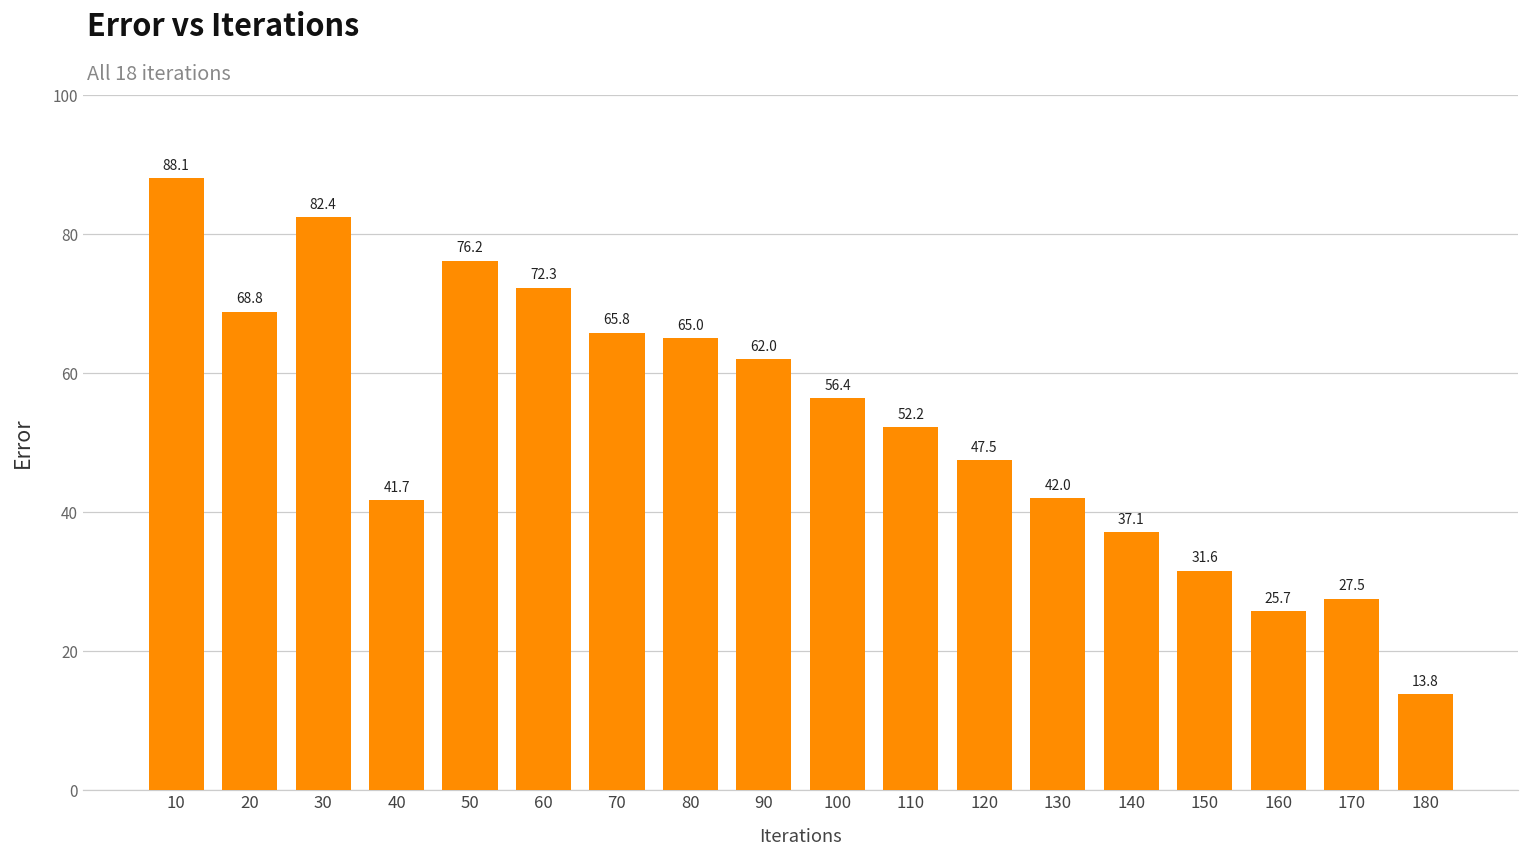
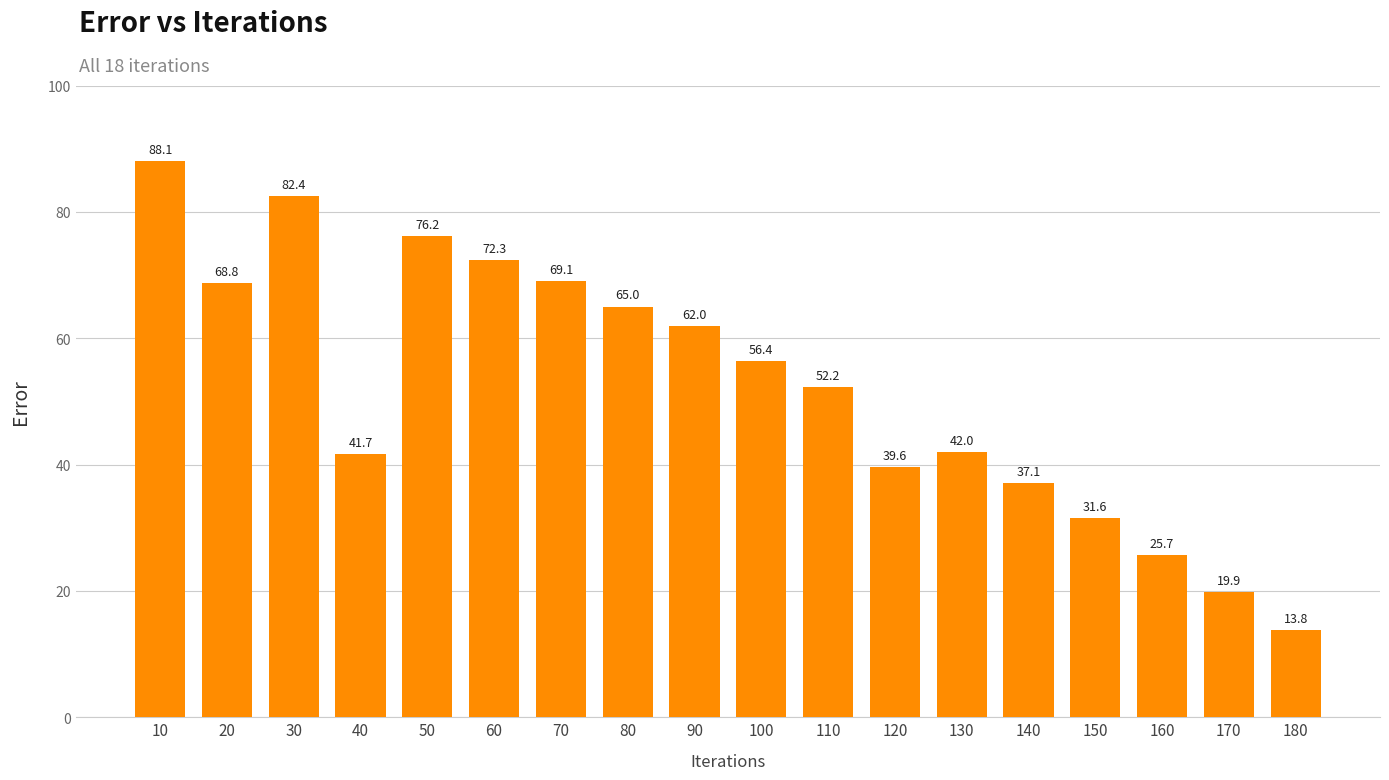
70: 65.8 -> 69.1
120: 47.5 -> 39.6
170: 27.5 -> 19.9
